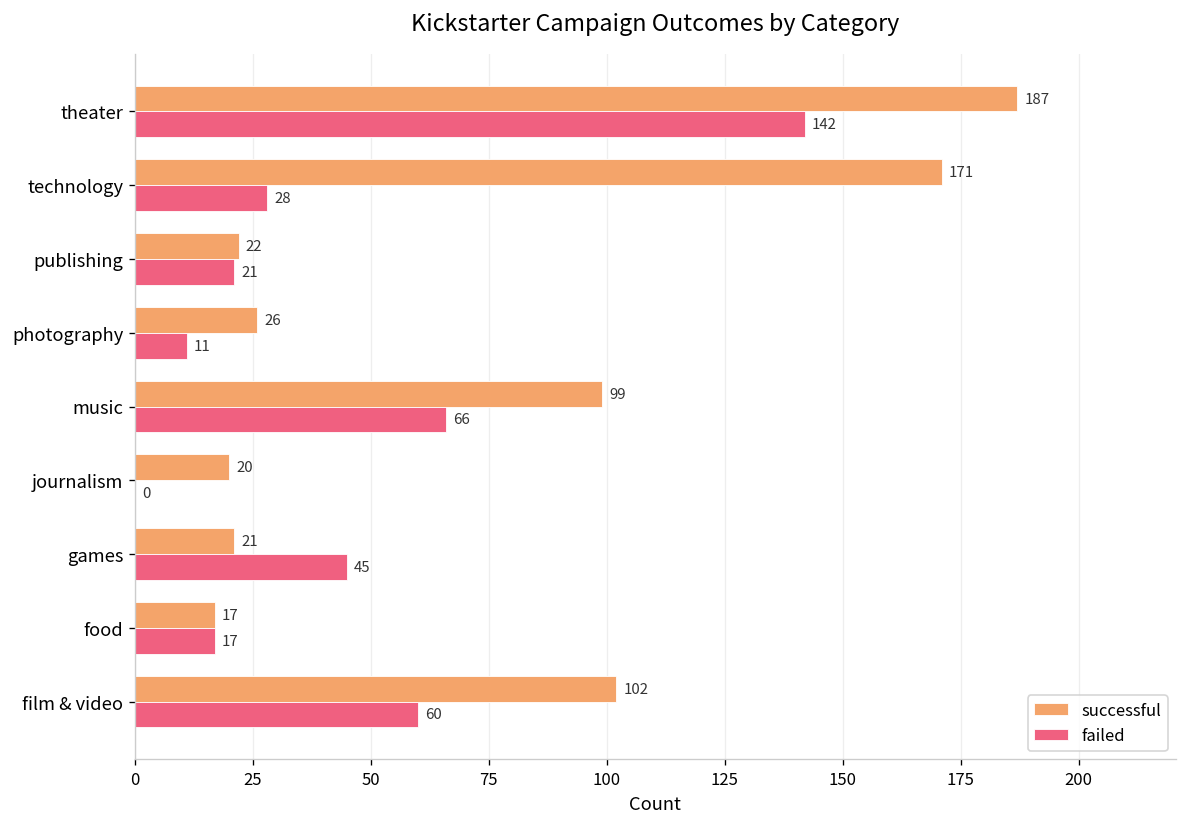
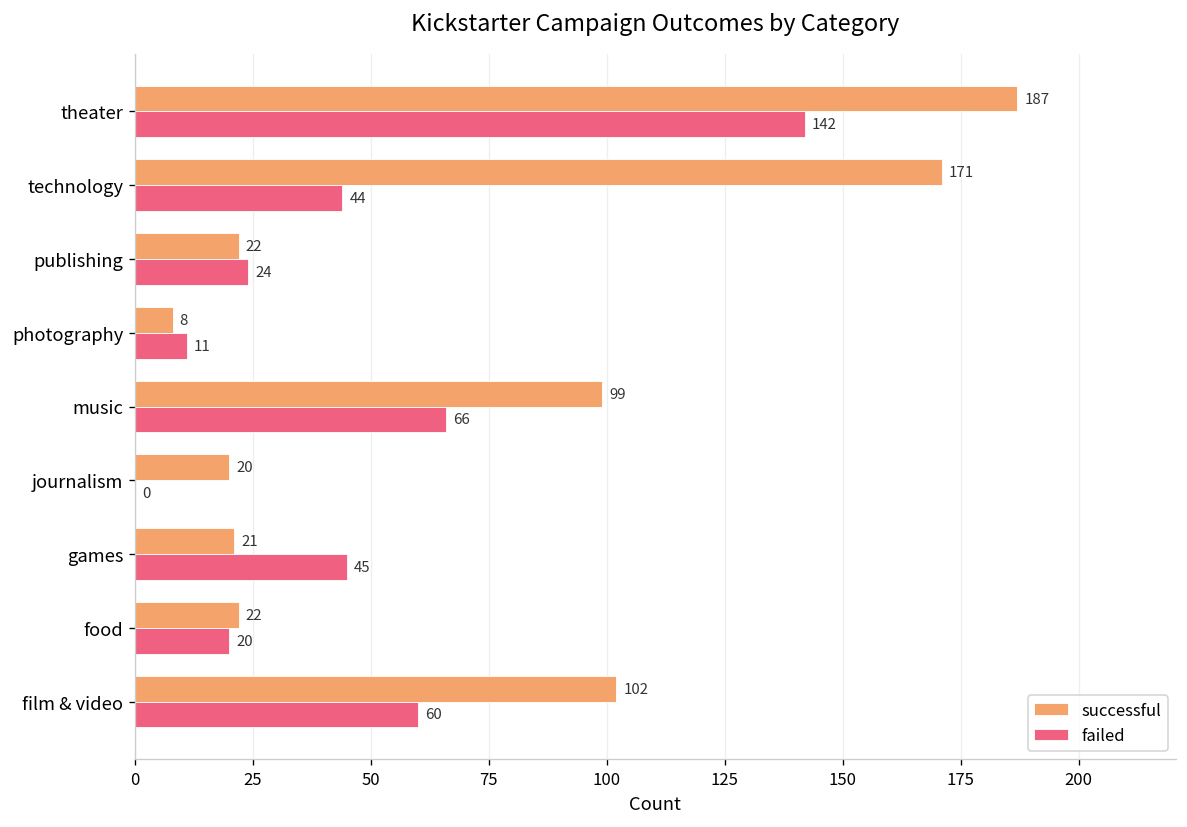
failed, technology: 28 -> 44
failed, publishing: 21 -> 24
successful, photography: 26 -> 8
successful, food: 17 -> 22
failed, food: 17 -> 20
